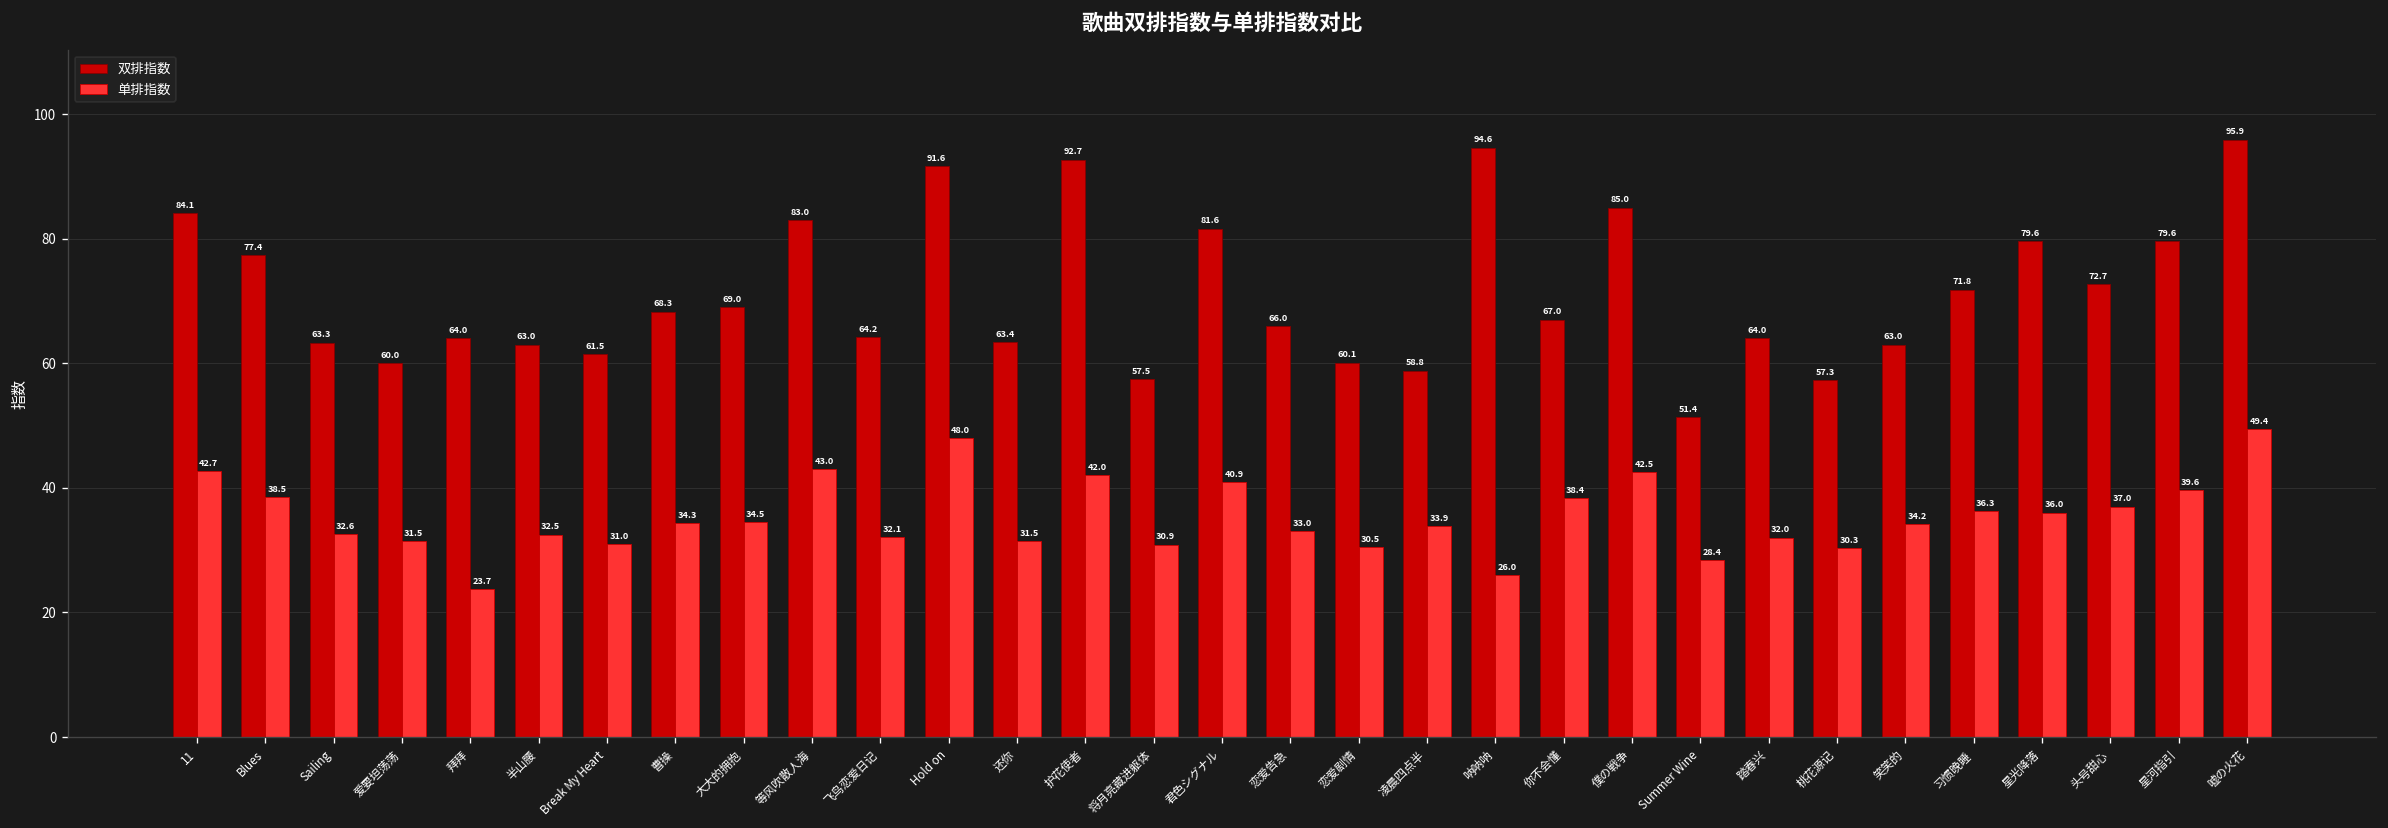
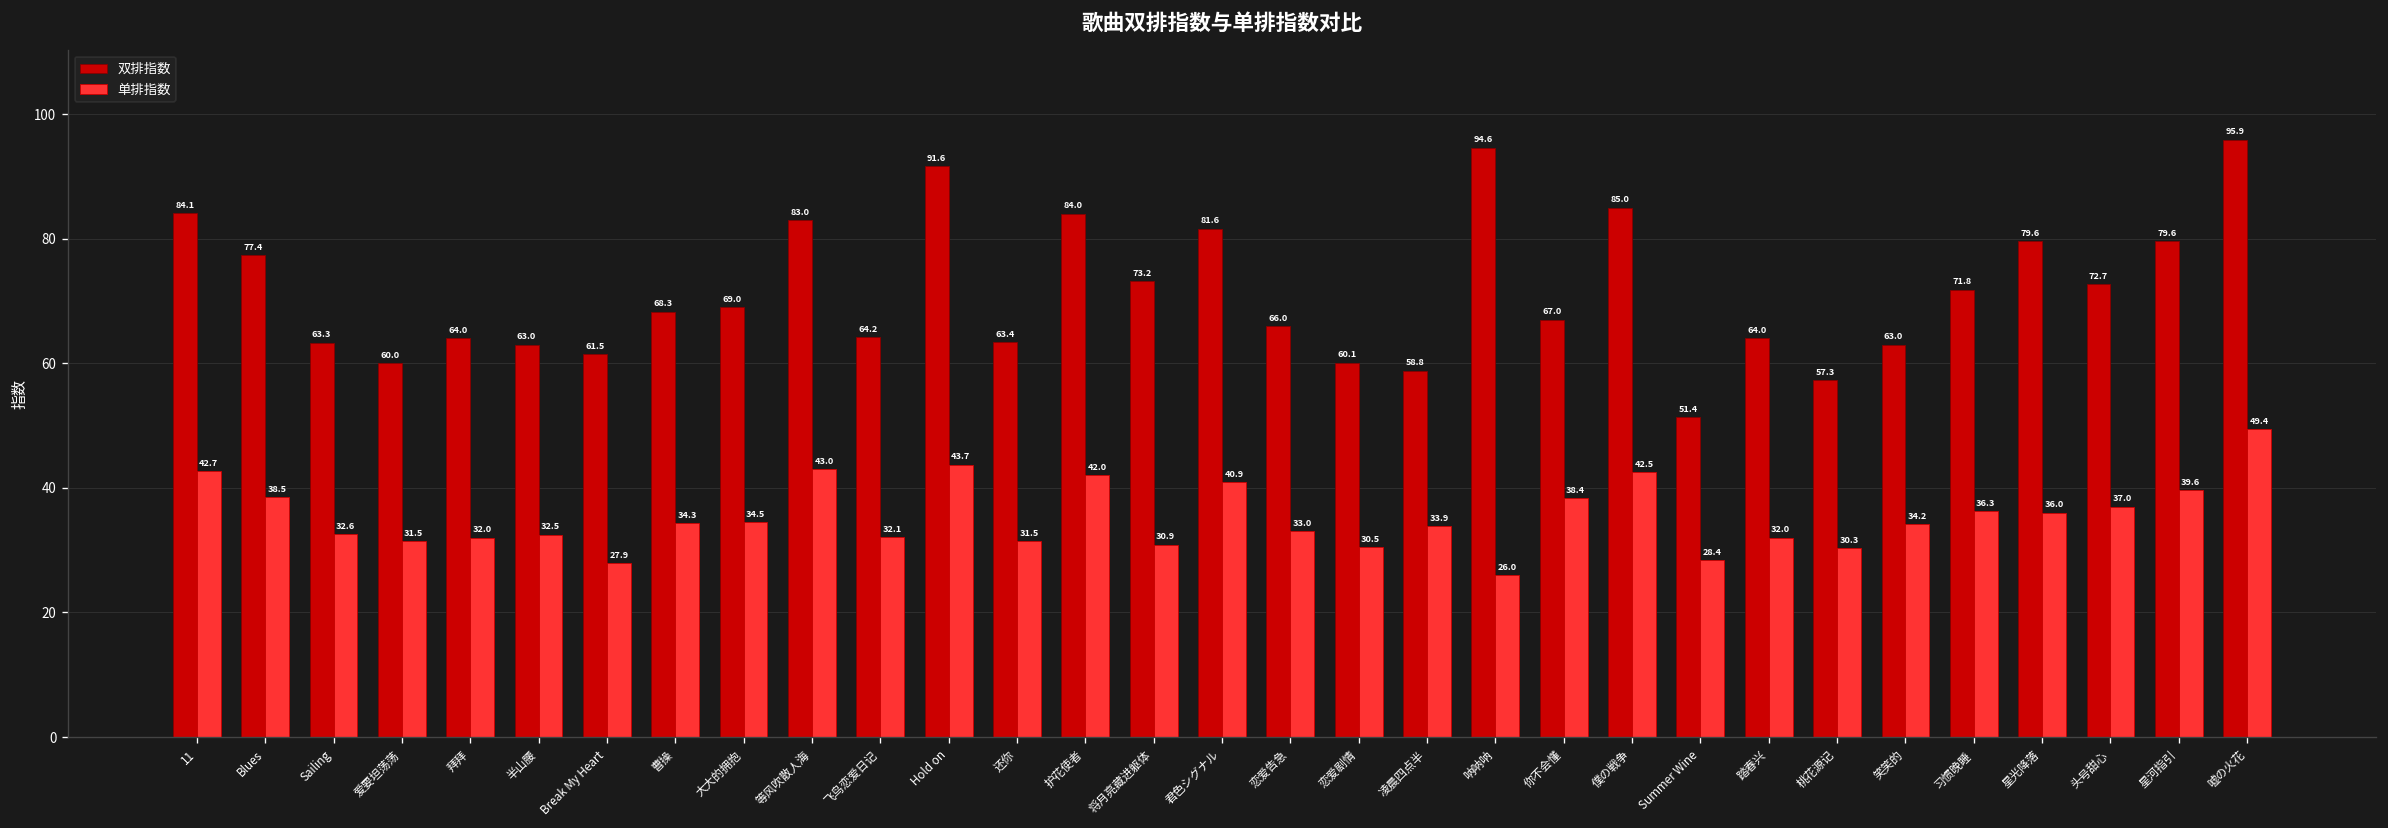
单排指数, 拜拜: 23.7 -> 32.0
单排指数, Break My Heart: 31.0 -> 27.9
单排指数, Hold on: 48.0 -> 43.7
双排指数, 护花使者: 92.7 -> 84.0
双排指数, 将月亮藏进躯体: 57.5 -> 73.2
